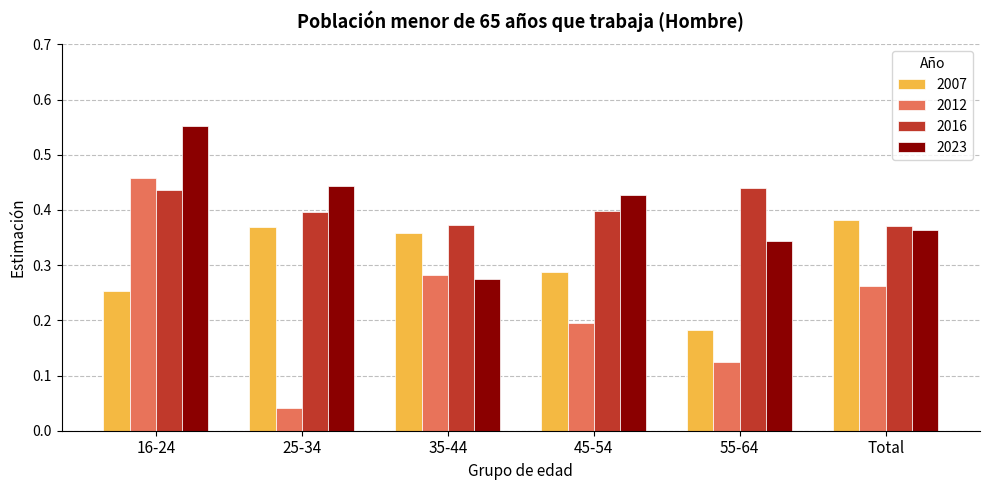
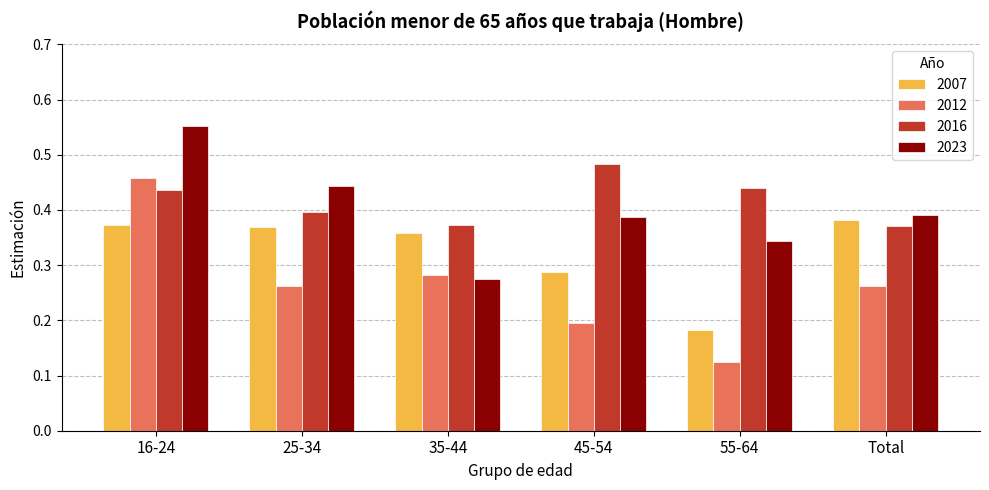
2007, 16-24: 0.25 -> 0.37
2012, 25-34: 0.04 -> 0.26
2016, 45-54: 0.40 -> 0.48
2023, 45-54: 0.43 -> 0.39
2023, Total: 0.36 -> 0.39
